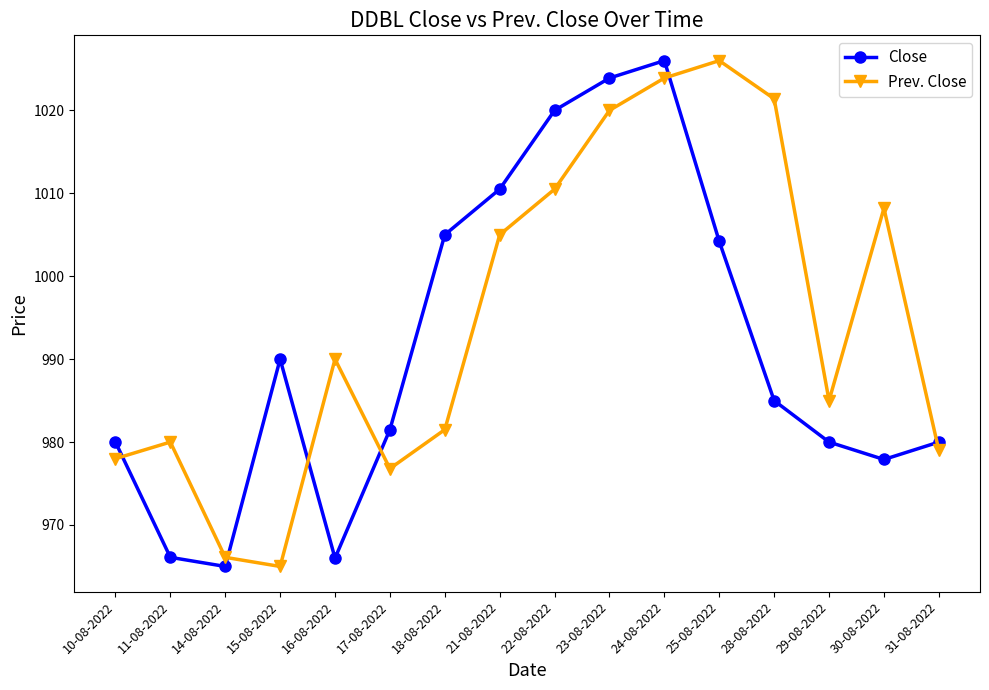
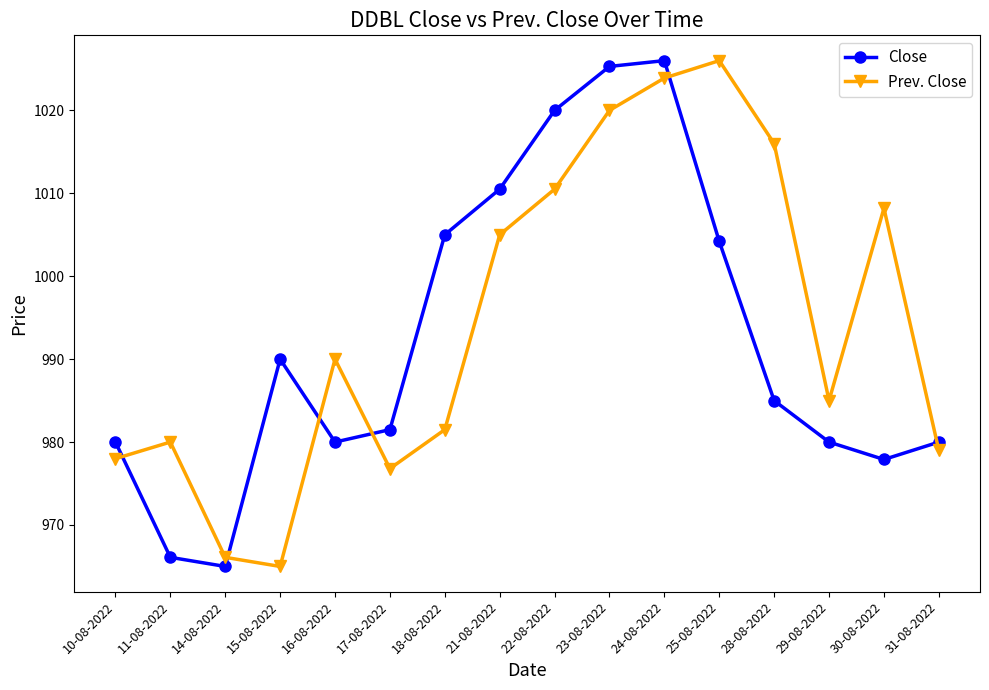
Close, 16-08-2022: 966 -> 980
Close, 23-08-2022: 1024 -> 1025
Prev. Close, 28-08-2022: 1021 -> 1016
